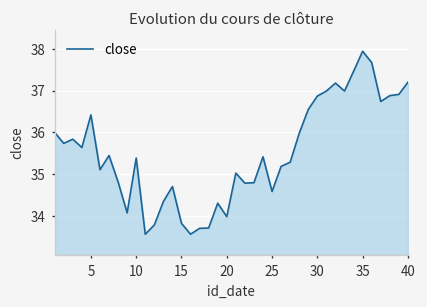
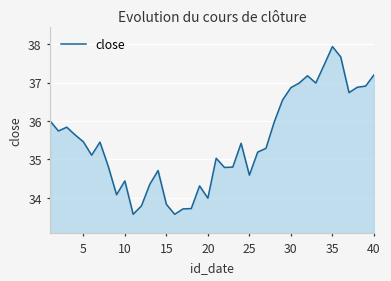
5: 36.4 -> 35.5
10: 35.4 -> 34.4
